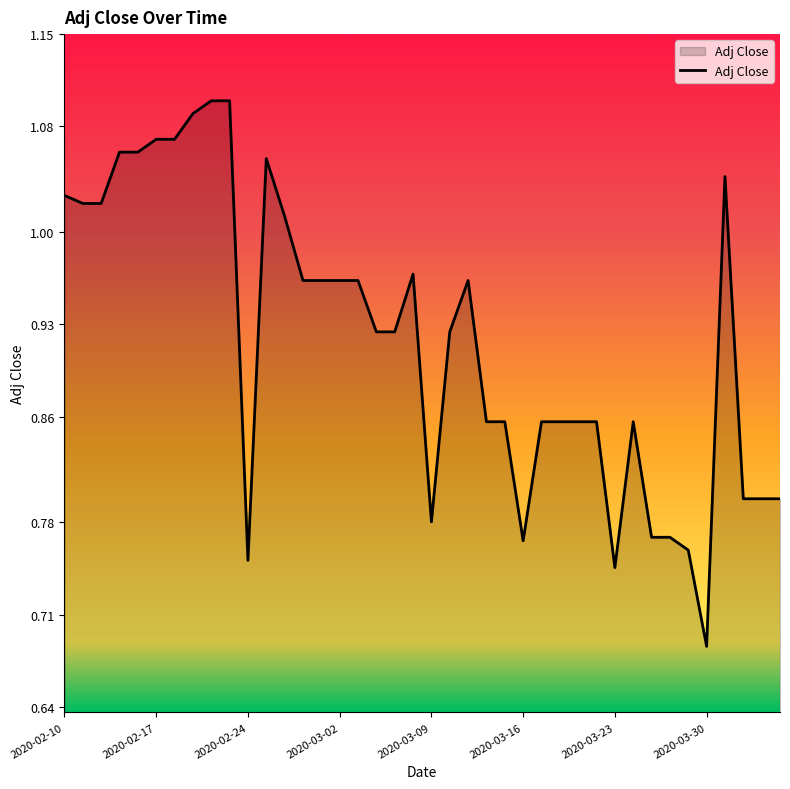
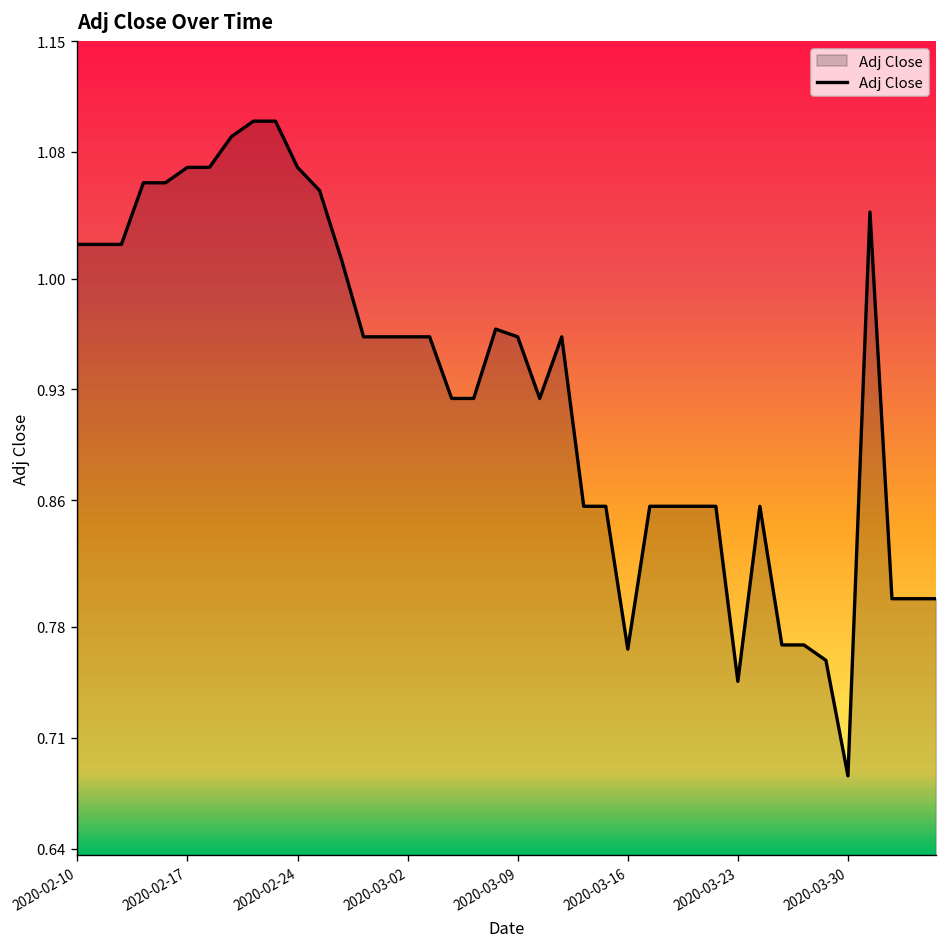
2020-02-10: 1.028 -> 1.022
2020-02-24: 0.751 -> 1.070
2020-03-09: 0.780 -> 0.963
